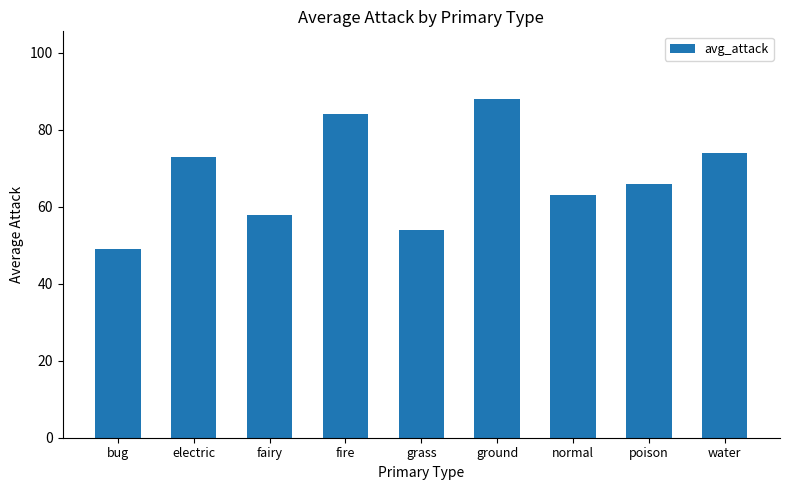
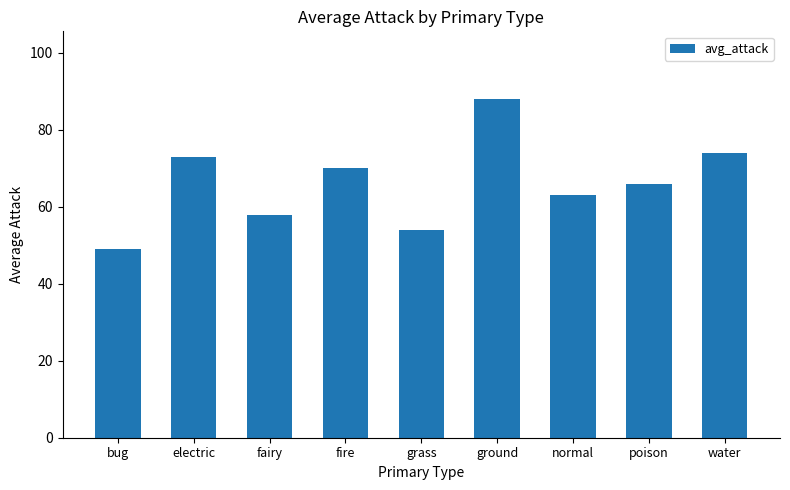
fire: 84 -> 70
